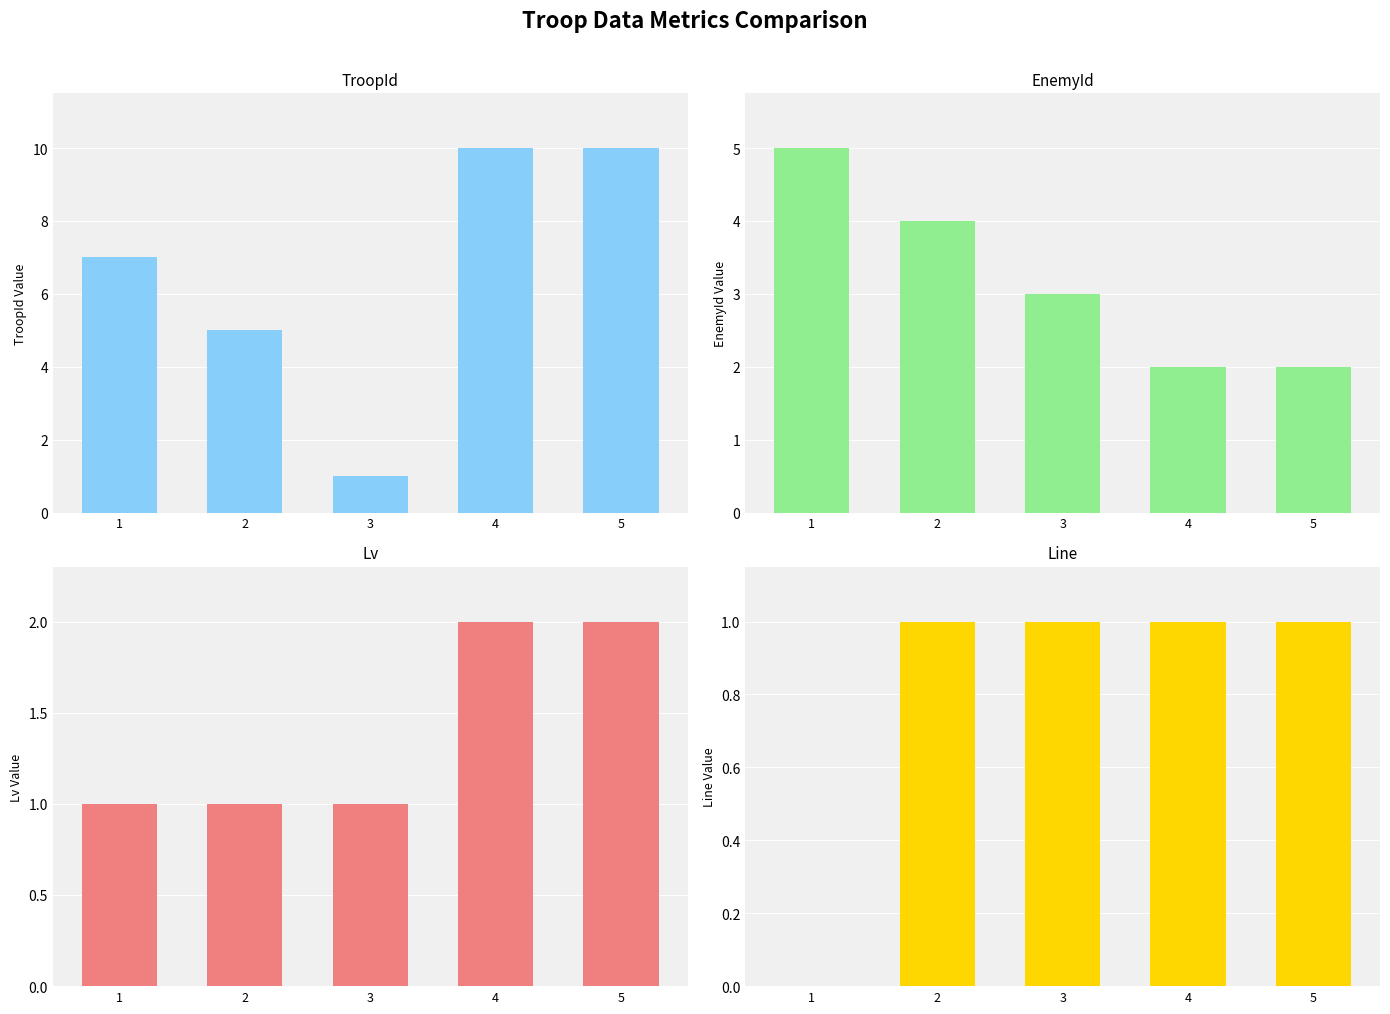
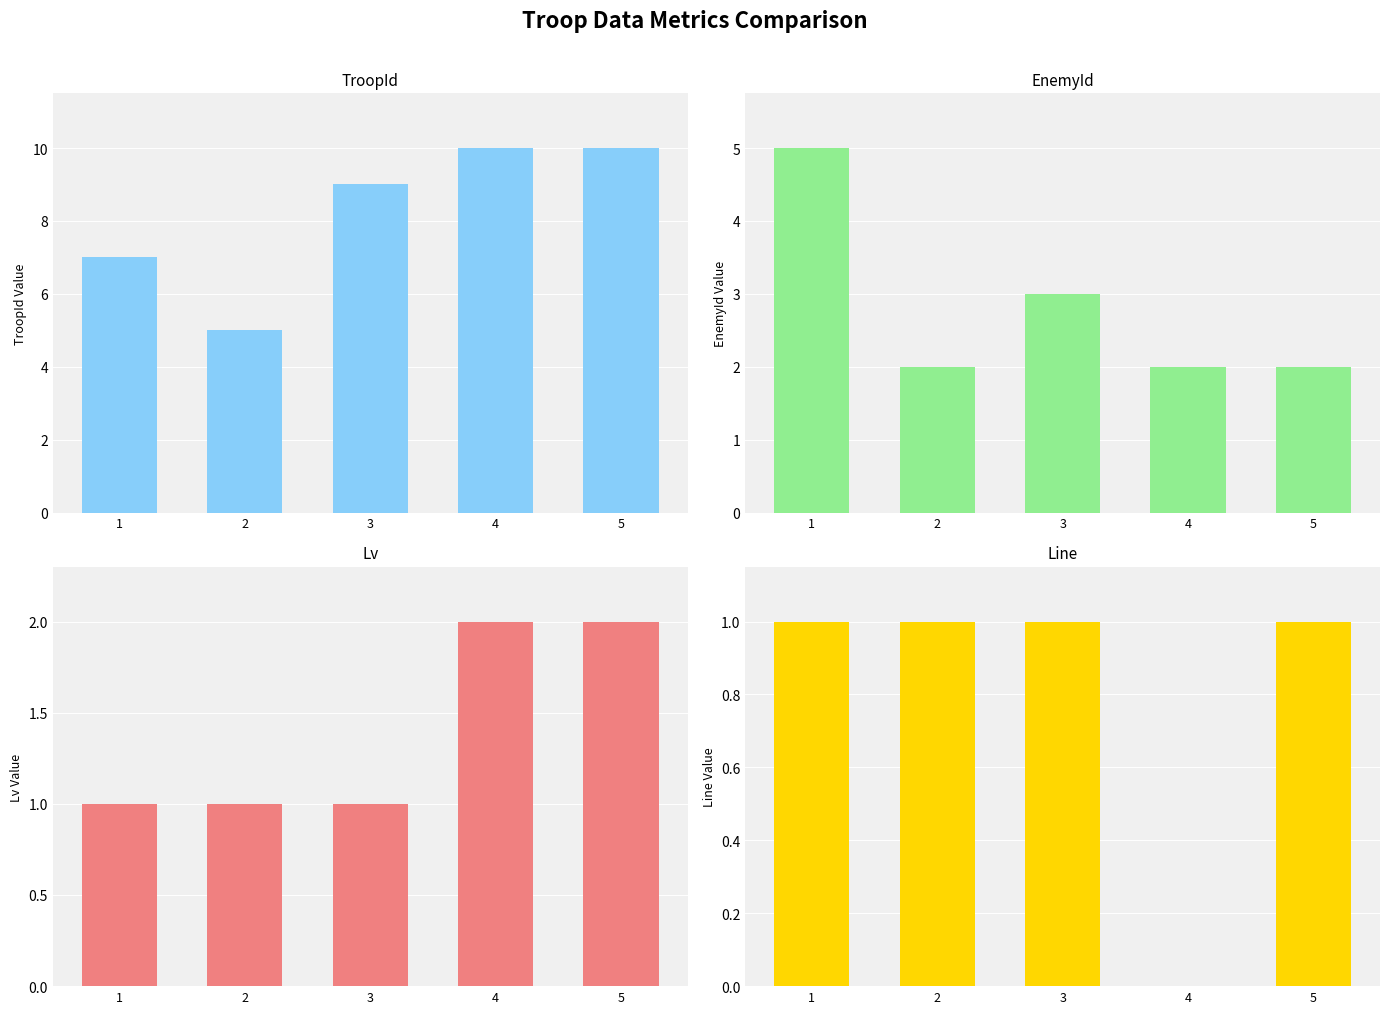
TroopId, 3: 1 -> 9
EnemyId, 2: 4 -> 2
Line, 1: 0 -> 1
Line, 4: 1 -> 0
